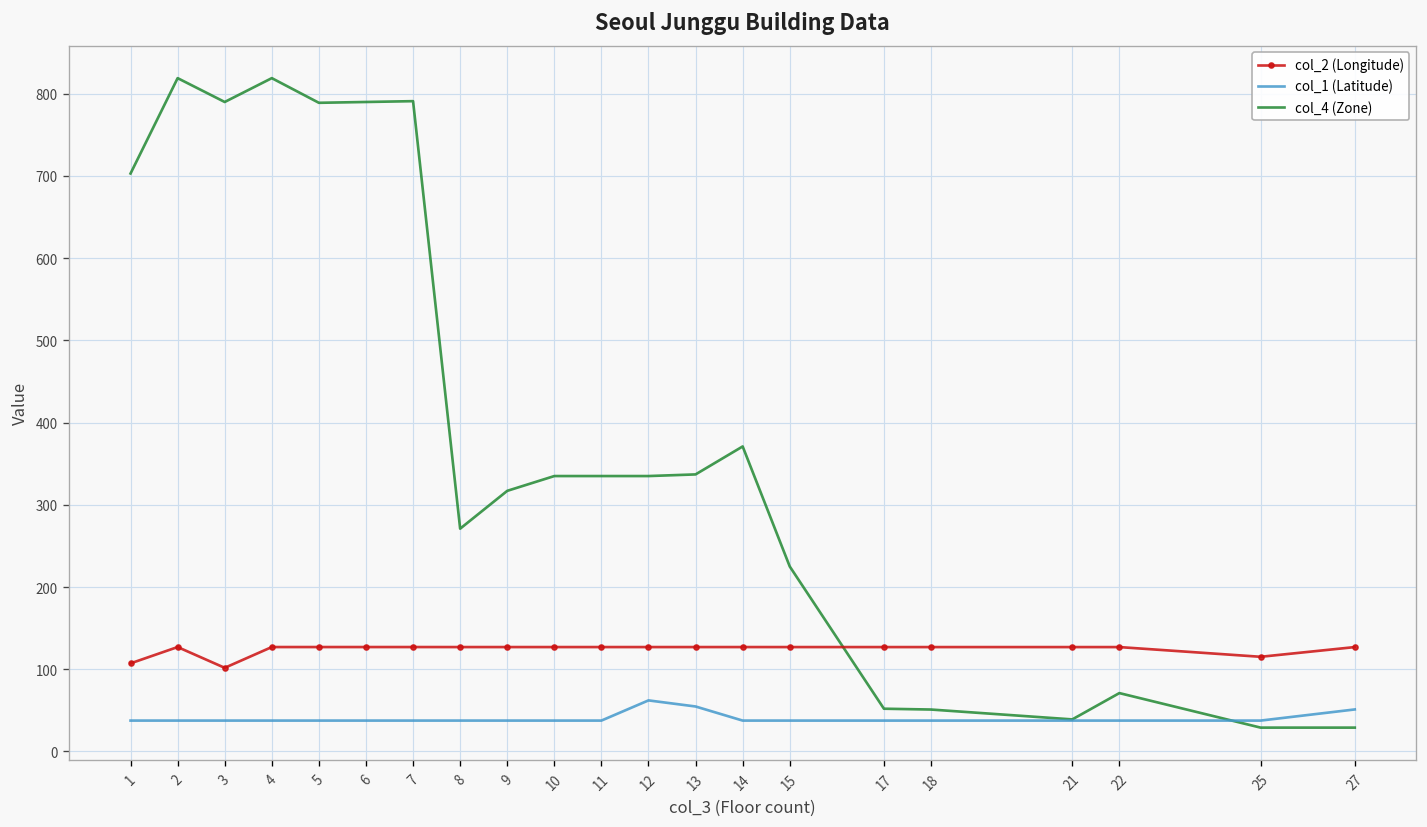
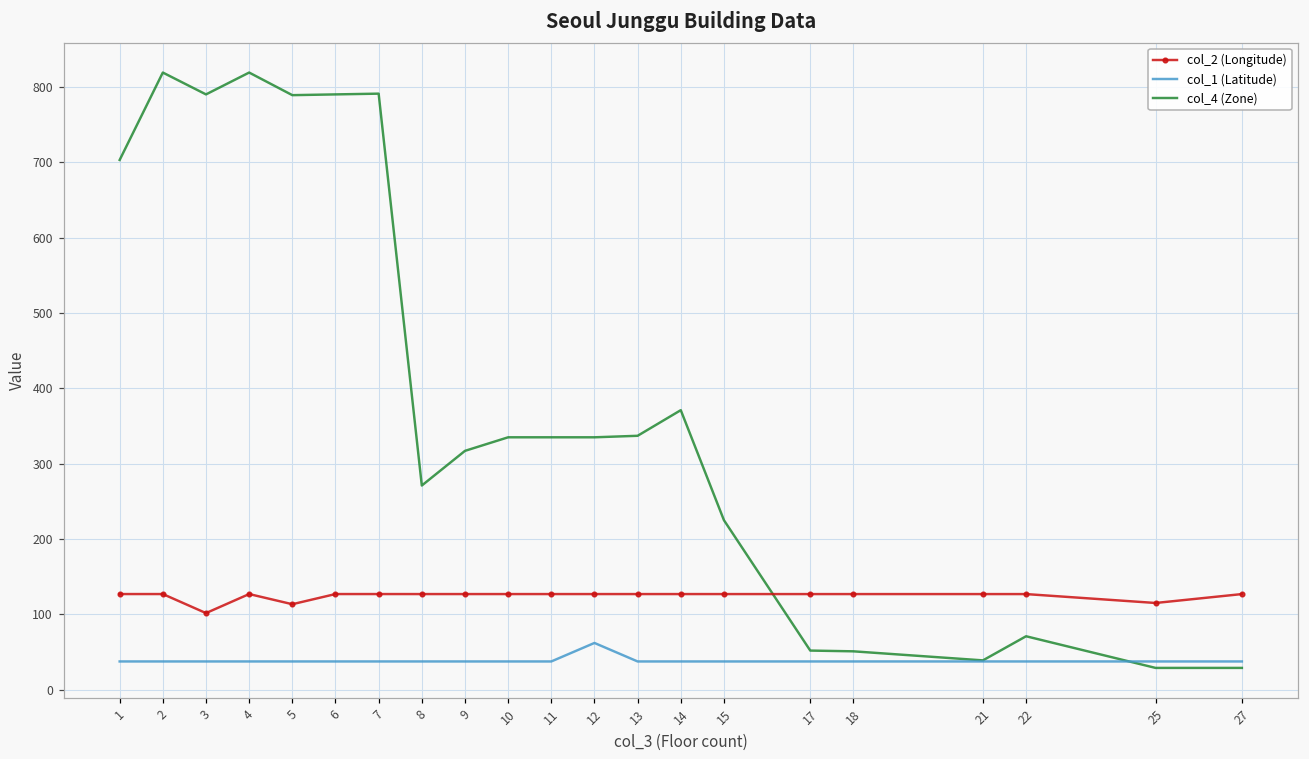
col_2 (Longitude), 1: 110 -> 130
col_2 (Longitude), 5: 130 -> 110
col_1 (Latitude), 13: 50 -> 40
col_1 (Latitude), 27: 50 -> 40
